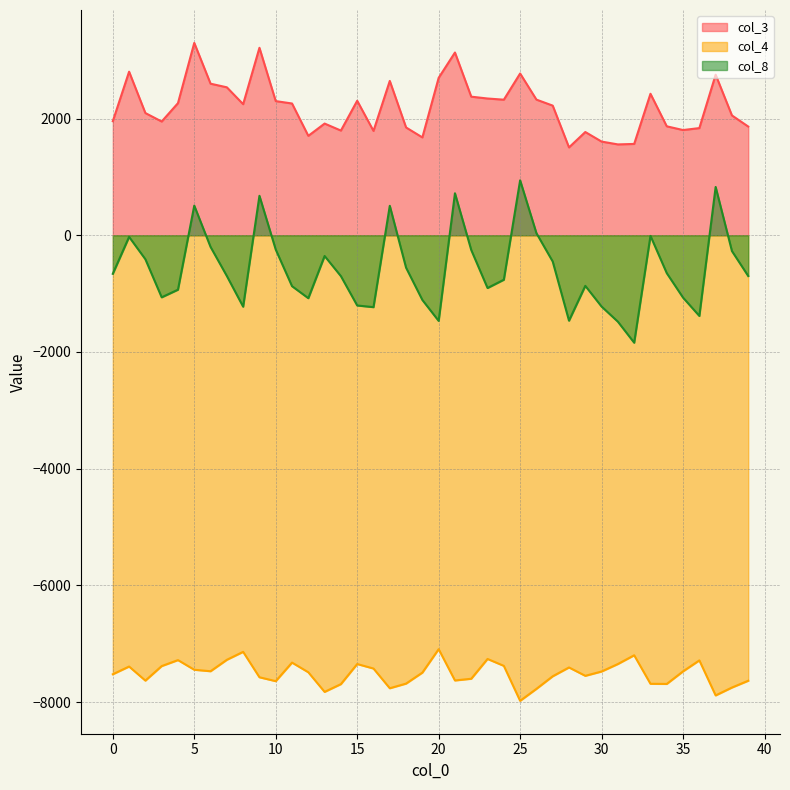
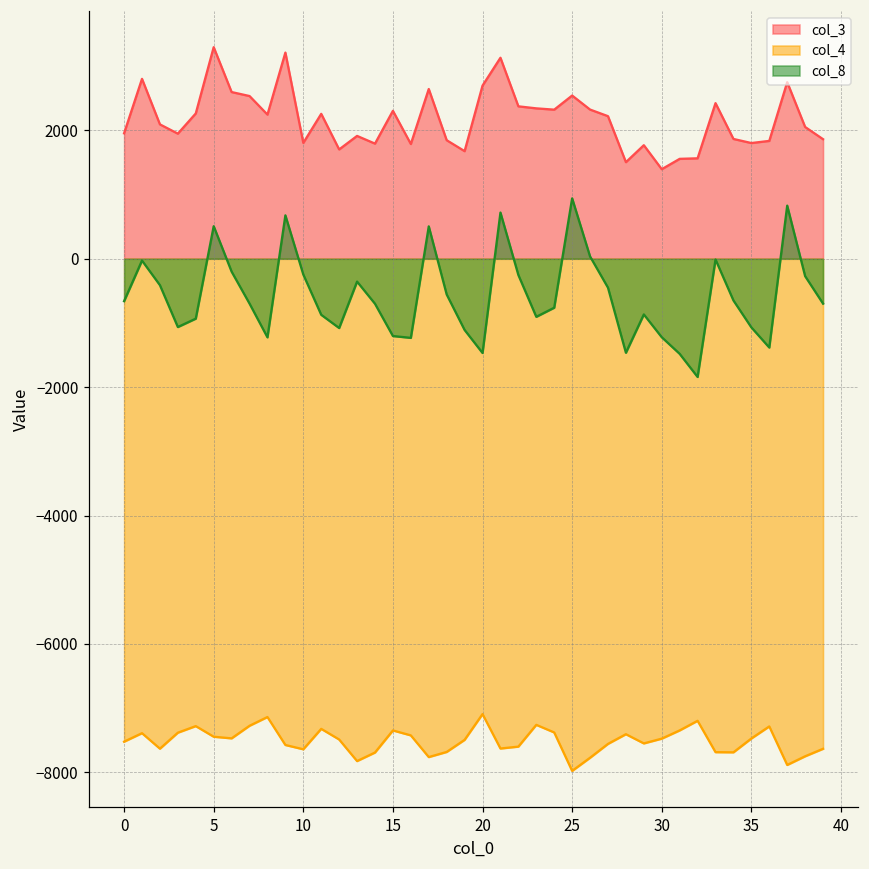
col_3, 10: 2300 -> 1800
col_3, 25: 2800 -> 2500
col_3, 30: 1600 -> 1400
